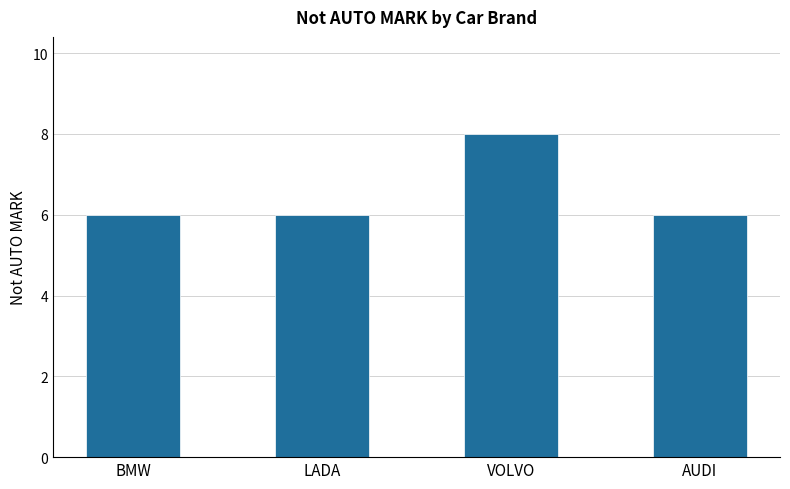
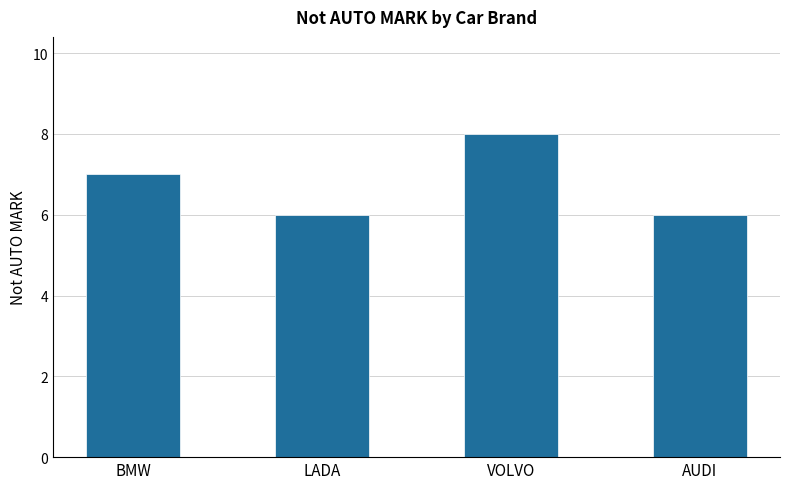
BMW: 6 -> 7
